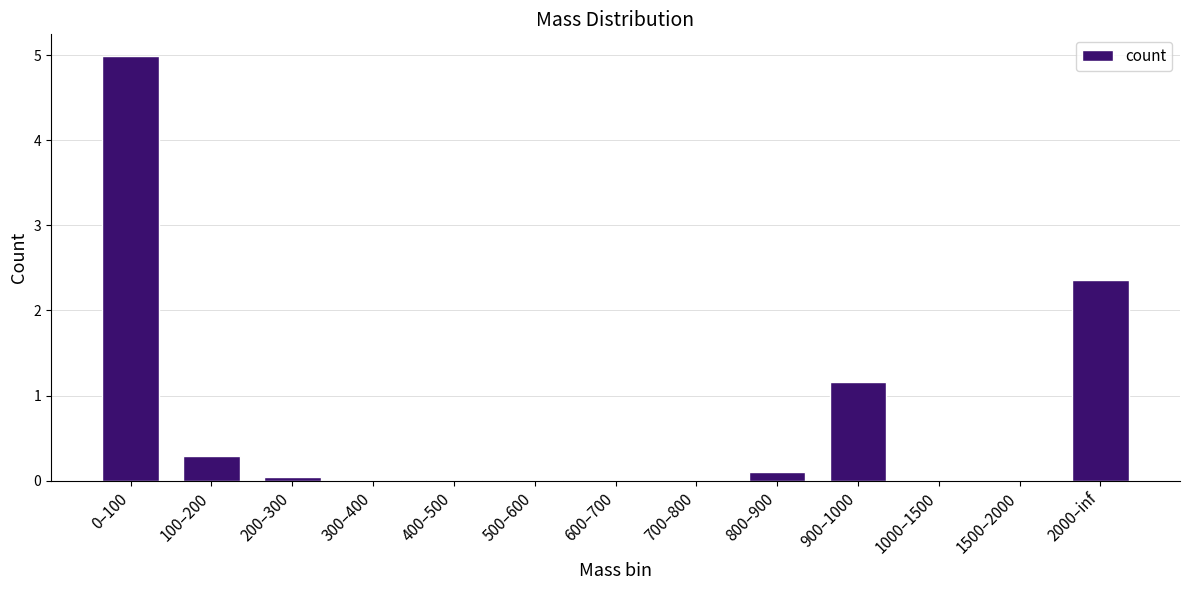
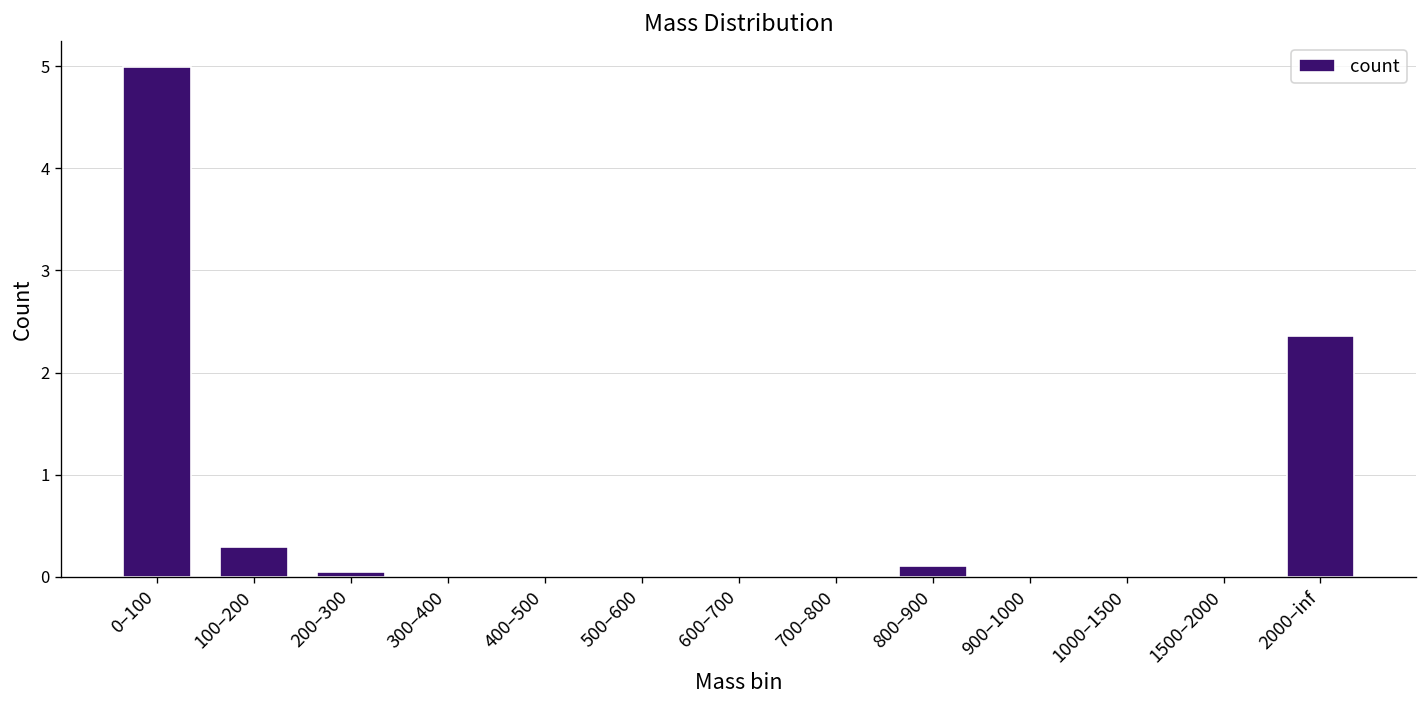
900–1000: 1.2 -> 0.0
